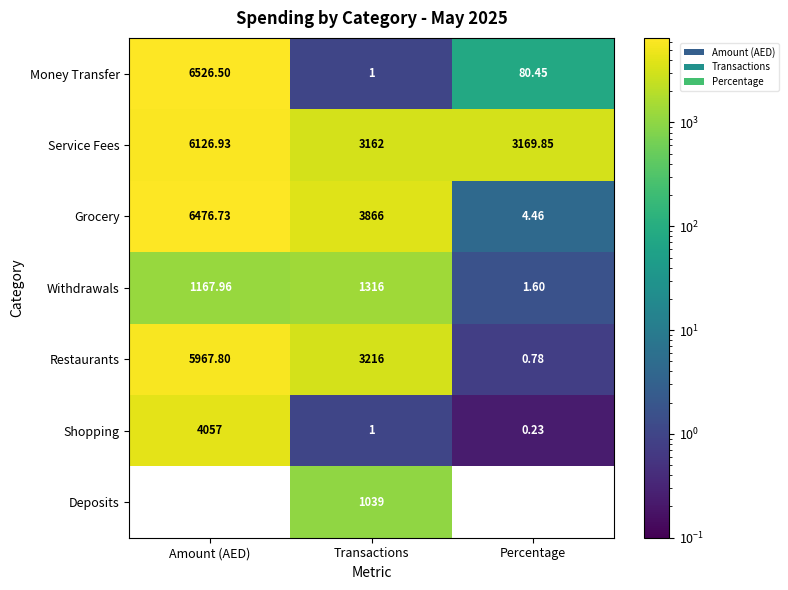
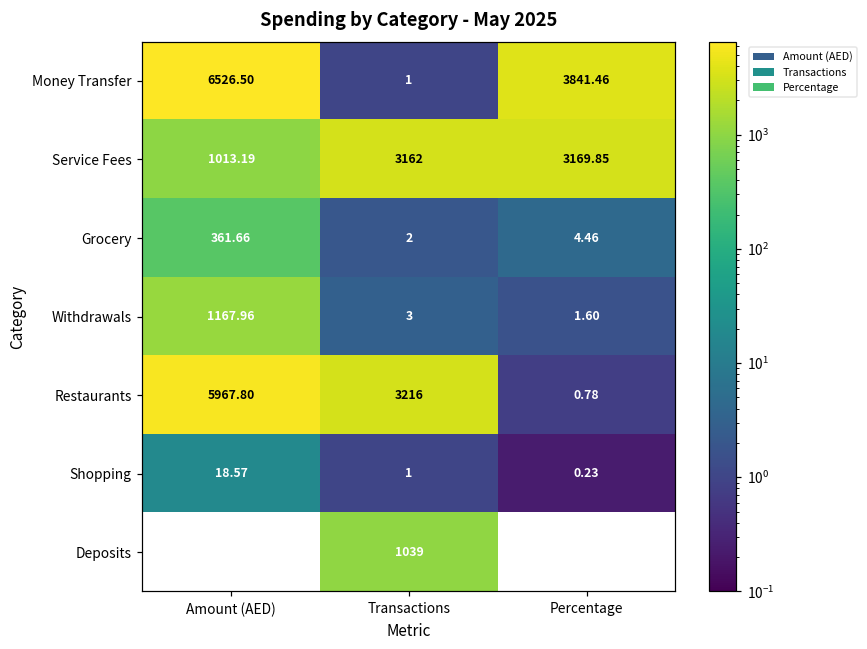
Money Transfer, Percentage: 80.45 -> 3841.46
Service Fees, Amount (AED): 6126.93 -> 1013.19
Grocery, Amount (AED): 6476.73 -> 361.66
Grocery, Transactions: 3866 -> 2
Withdrawals, Transactions: 1316 -> 3
Shopping, Amount (AED): 4057 -> 18.57
